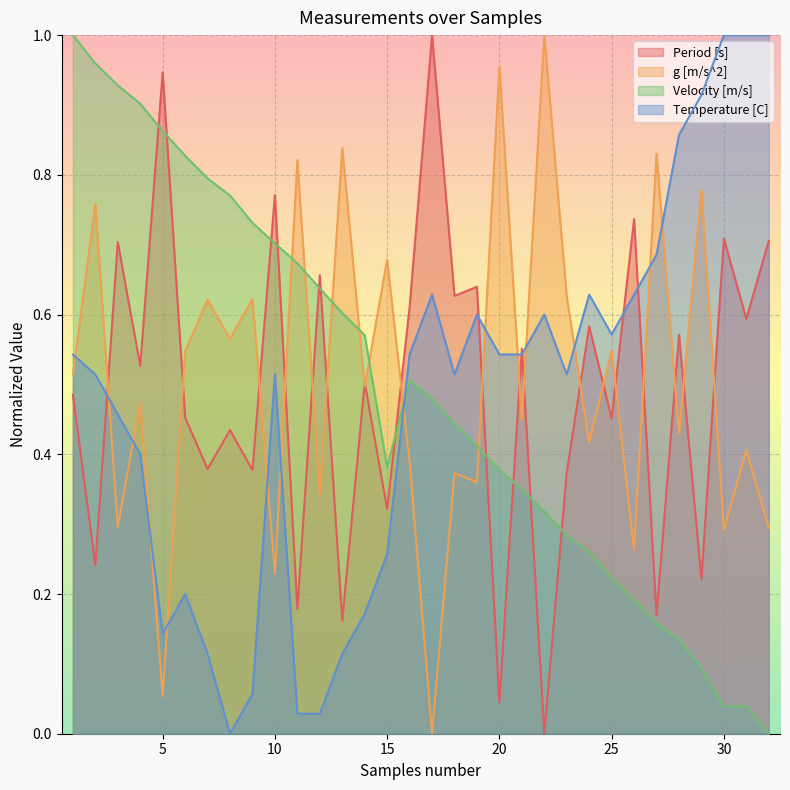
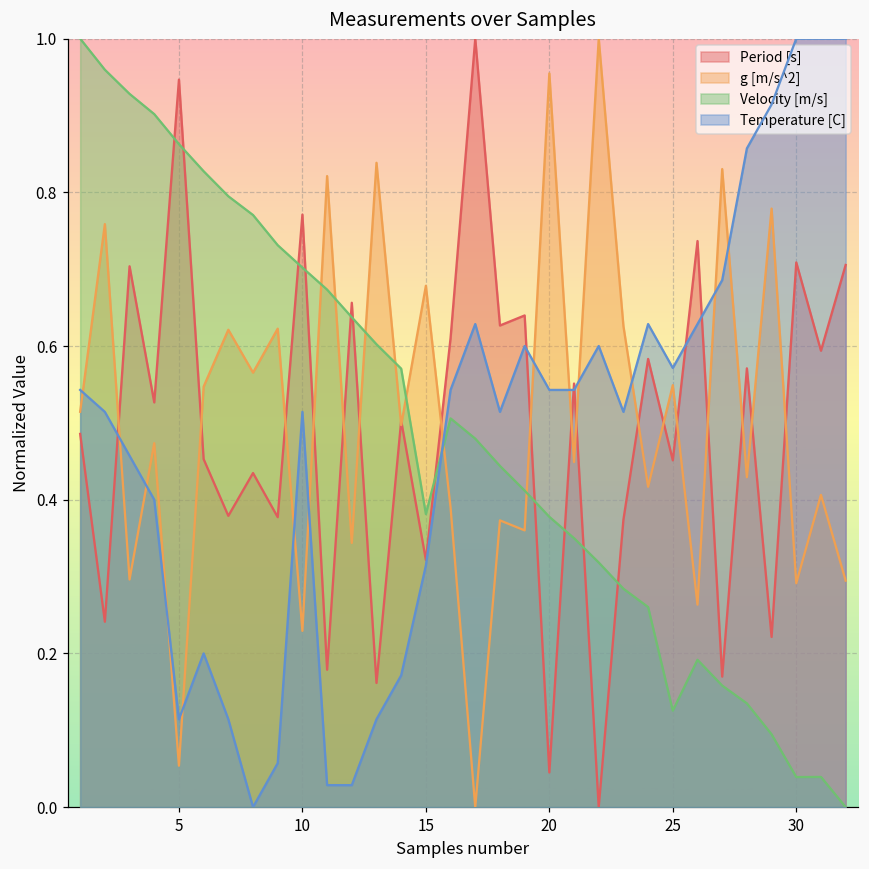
Temperature [C], 5: 0.14 -> 0.11
Temperature [C], 15: 0.26 -> 0.31
Velocity [m/s], 25: 0.22 -> 0.13
